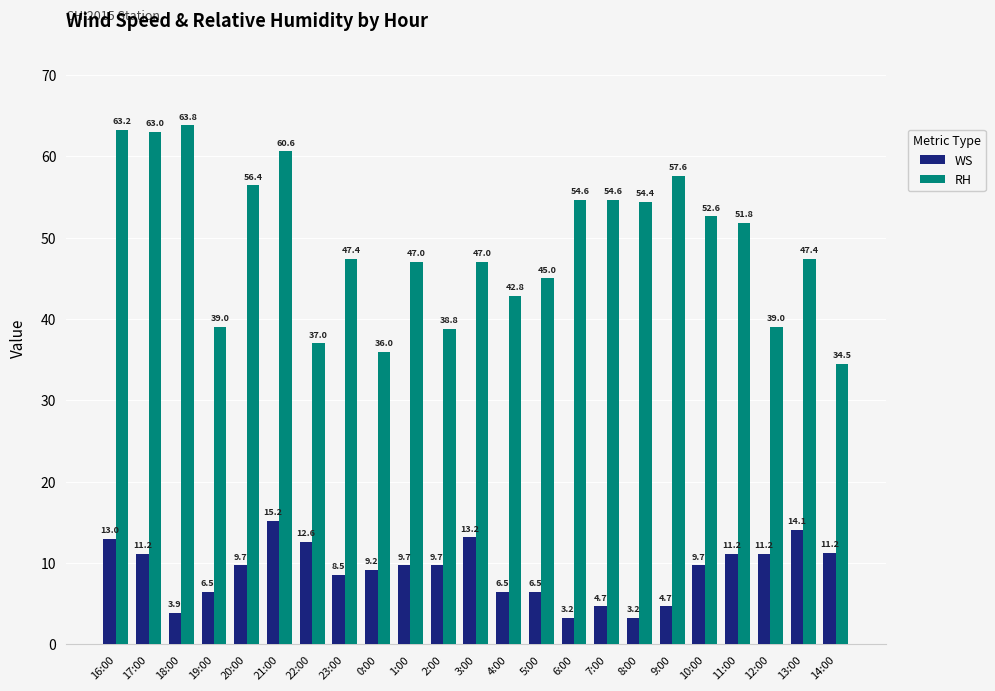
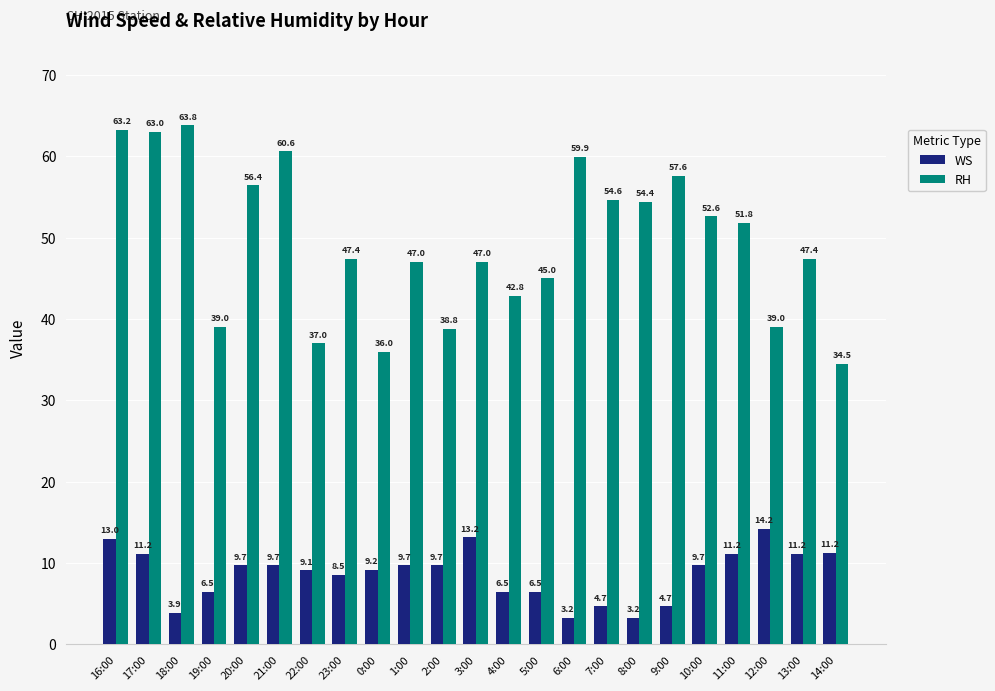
WS, 21:00: 15.2 -> 9.7
WS, 22:00: 12.6 -> 9.1
RH, 6:00: 54.6 -> 59.9
WS, 12:00: 11.2 -> 14.2
WS, 13:00: 14.1 -> 11.2
